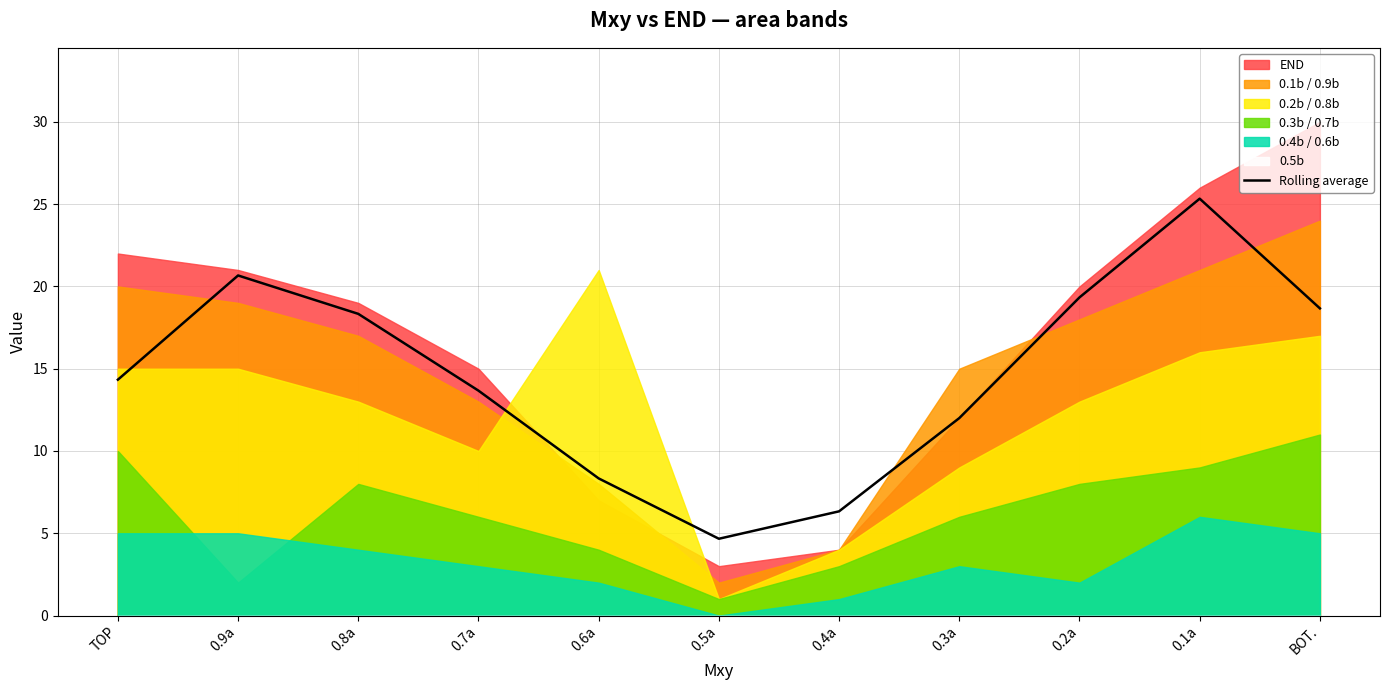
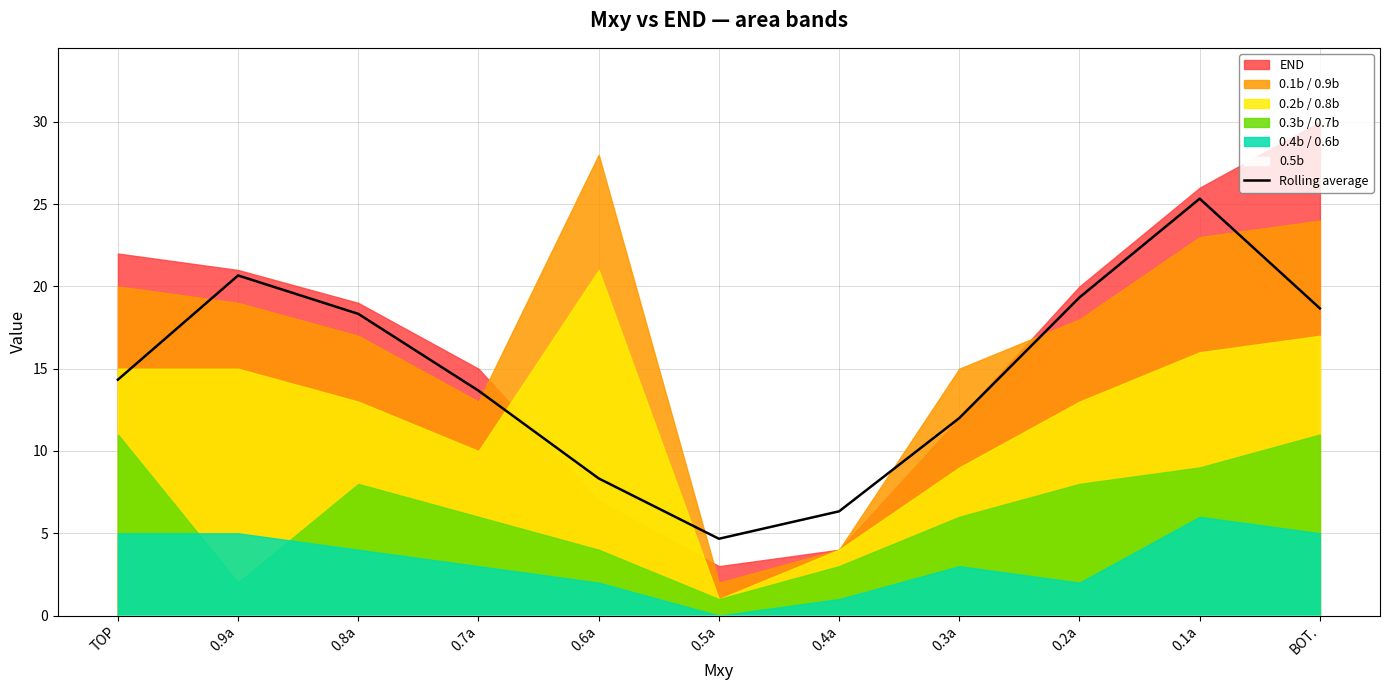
0.3b / 0.7b, TOP: 10 -> 11
0.1b / 0.9b, 0.6a: 8 -> 28
0.1b / 0.9b, 0.1a: 21 -> 23
